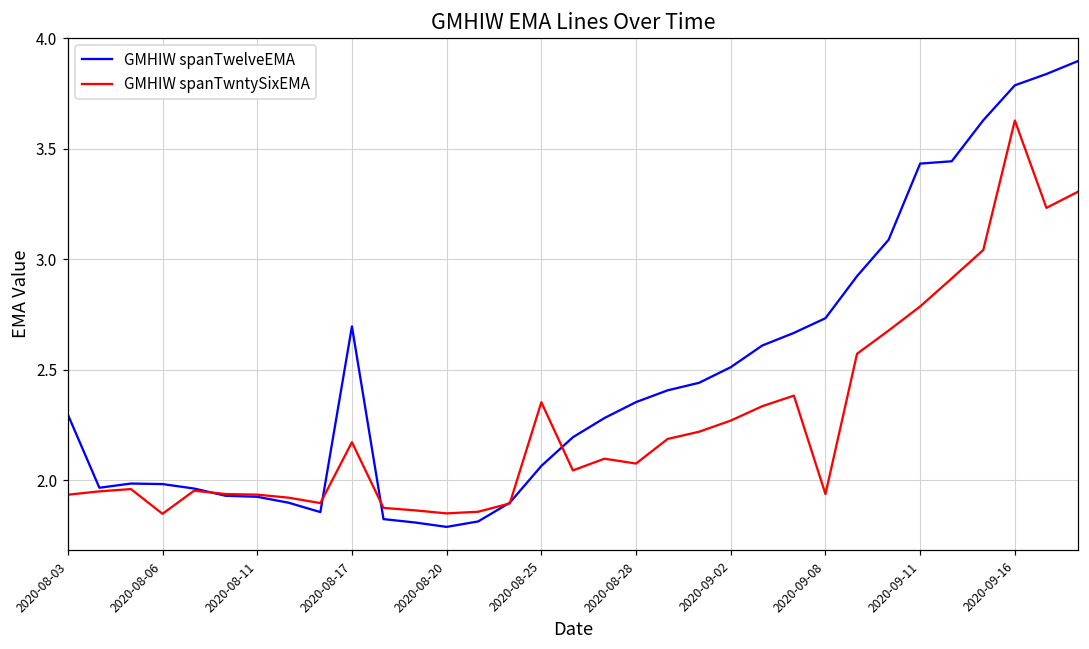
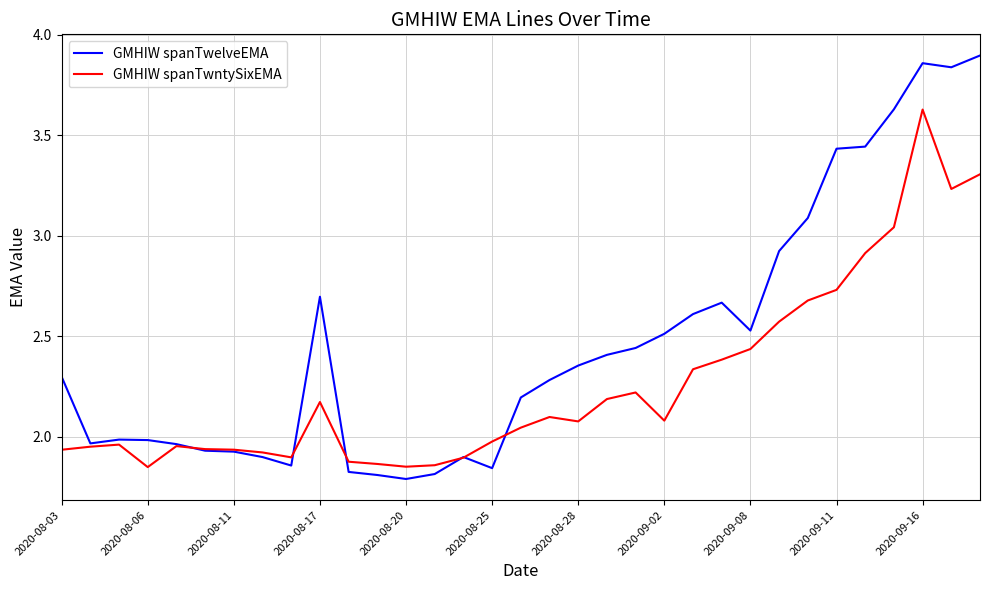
GMHIW spanTwelveEMA, 2020-08-25: 2.07 -> 1.84
GMHIW spanTwntySixEMA, 2020-08-25: 2.35 -> 1.98
GMHIW spanTwntySixEMA, 2020-09-02: 2.27 -> 2.08
GMHIW spanTwelveEMA, 2020-09-08: 2.73 -> 2.53
GMHIW spanTwntySixEMA, 2020-09-08: 1.94 -> 2.44
GMHIW spanTwntySixEMA, 2020-09-11: 2.79 -> 2.73
GMHIW spanTwelveEMA, 2020-09-16: 3.79 -> 3.86
